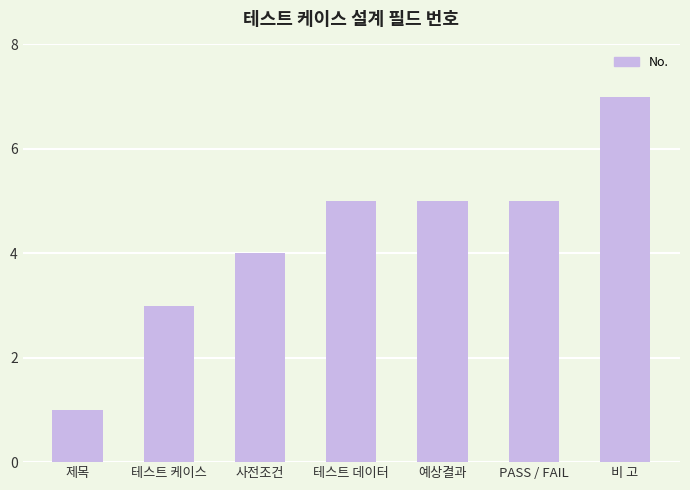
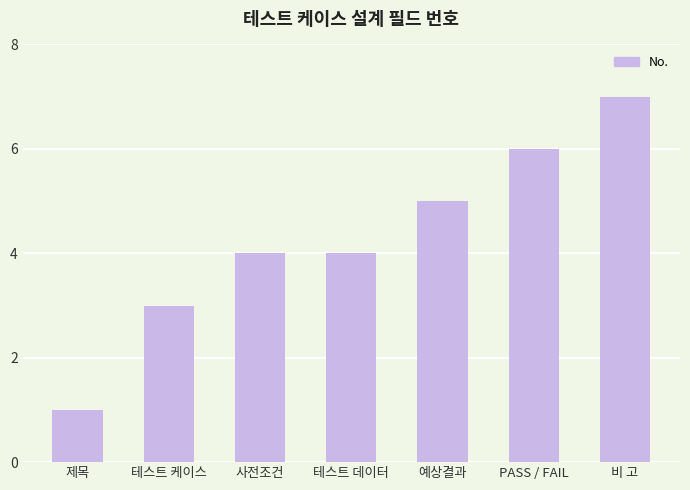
테스트 데이터: 5 -> 4
PASS / FAIL: 5 -> 6
